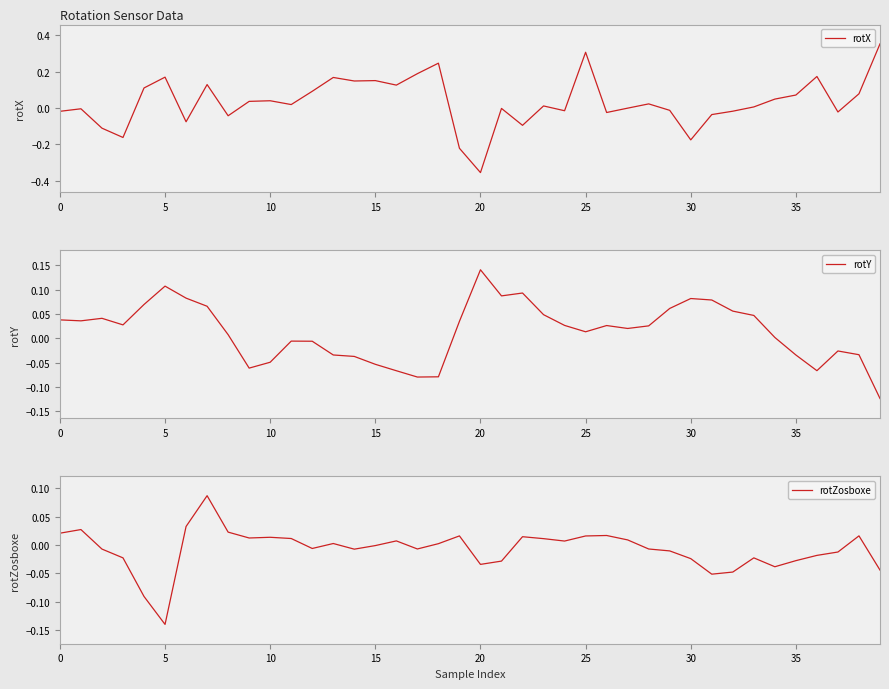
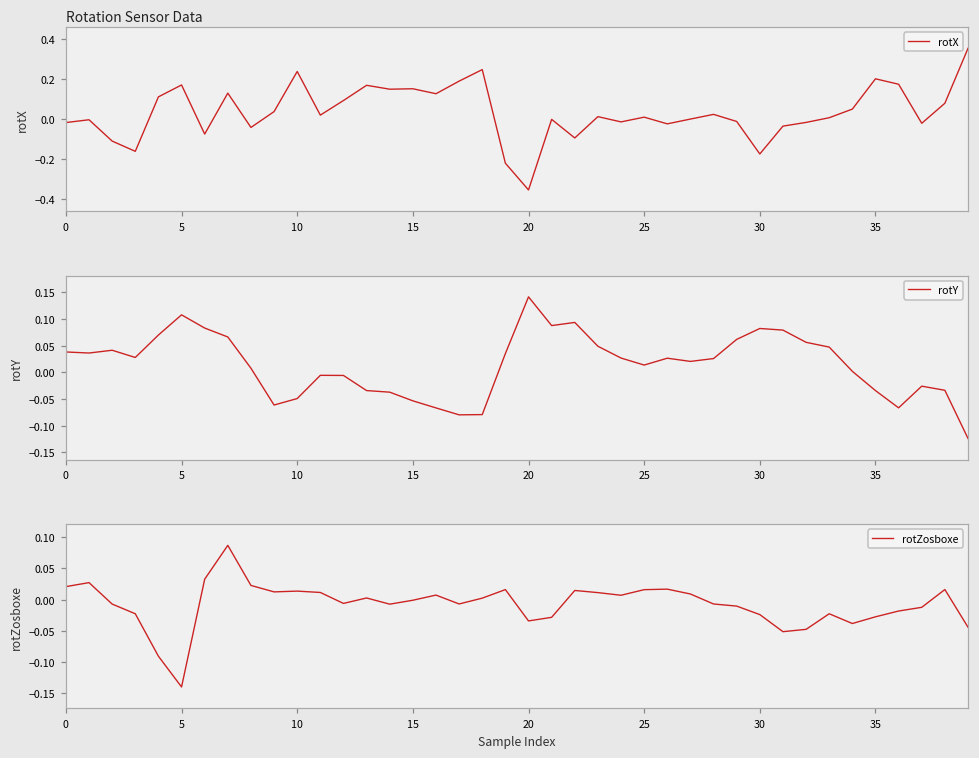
Rotation Sensor Data, 10: 0.04 -> 0.24
Rotation Sensor Data, 25: 0.31 -> 0.01
Rotation Sensor Data, 35: 0.07 -> 0.20
